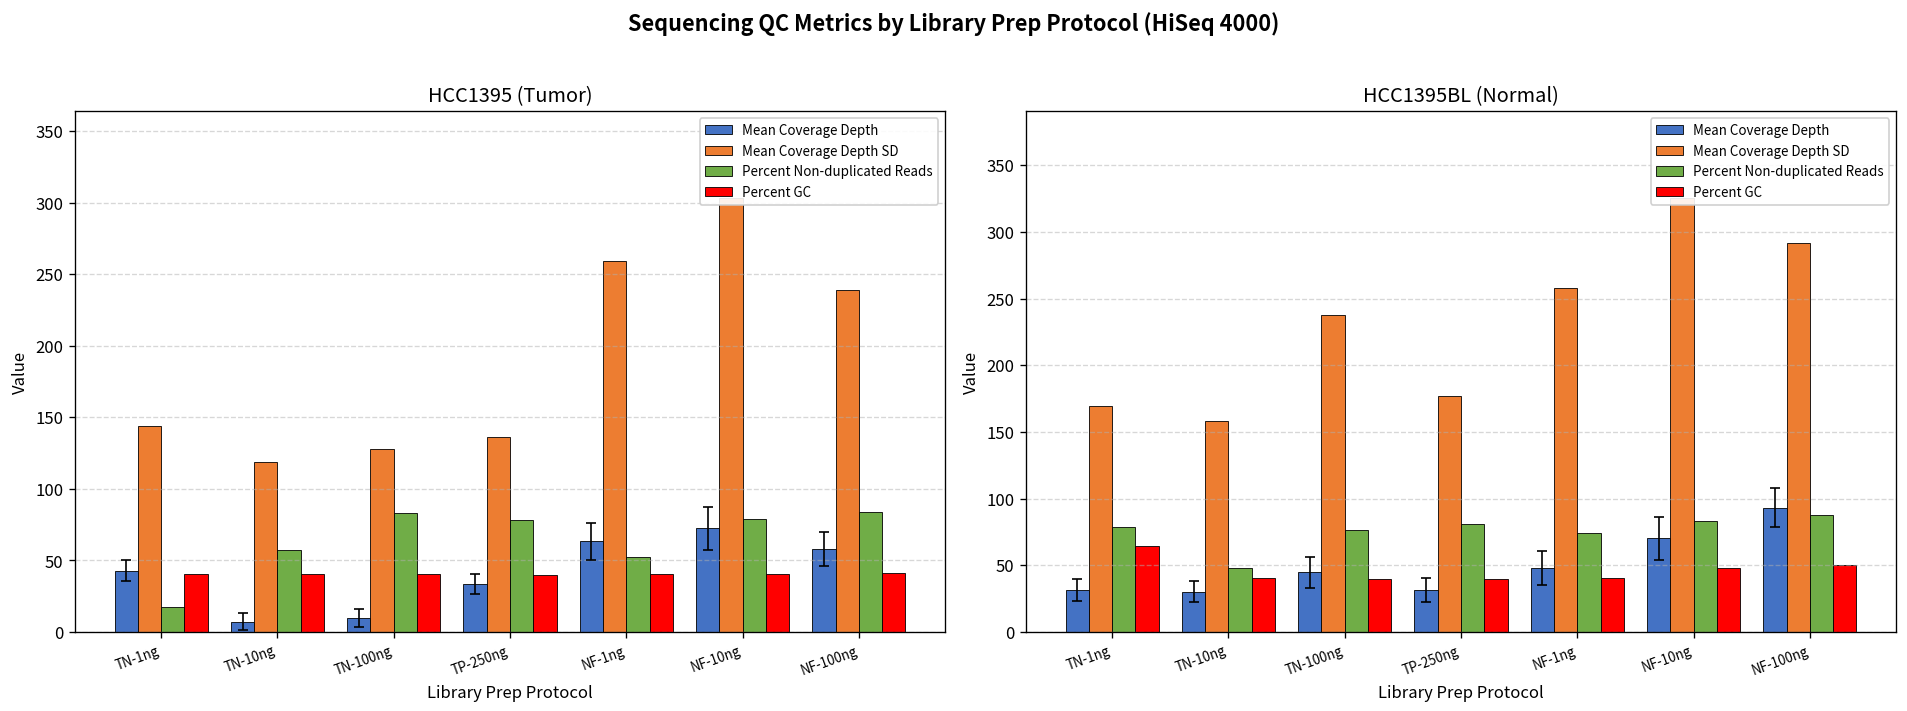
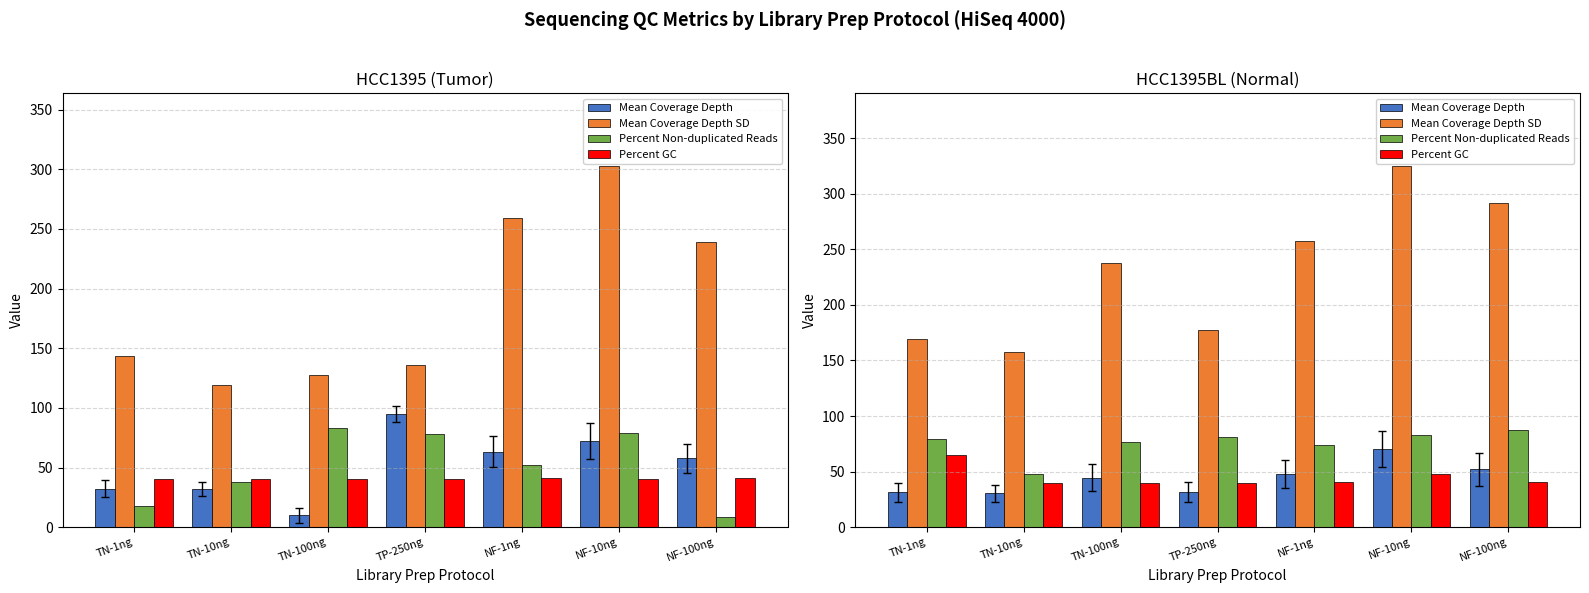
HCC1395 (Tumor), Mean Coverage Depth, TN-1ng: 43 -> 32
HCC1395 (Tumor), Mean Coverage Depth, TN-10ng: 7 -> 32
HCC1395 (Tumor), Percent Non-duplicated Reads, TN-10ng: 57 -> 38
HCC1395 (Tumor), Mean Coverage Depth, TP-250ng: 34 -> 95
HCC1395 (Tumor), Percent Non-duplicated Reads, NF-100ng: 84 -> 8
HCC1395BL (Normal), Mean Coverage Depth, NF-100ng: 93 -> 52
HCC1395BL (Normal), Percent GC, NF-100ng: 50 -> 41
